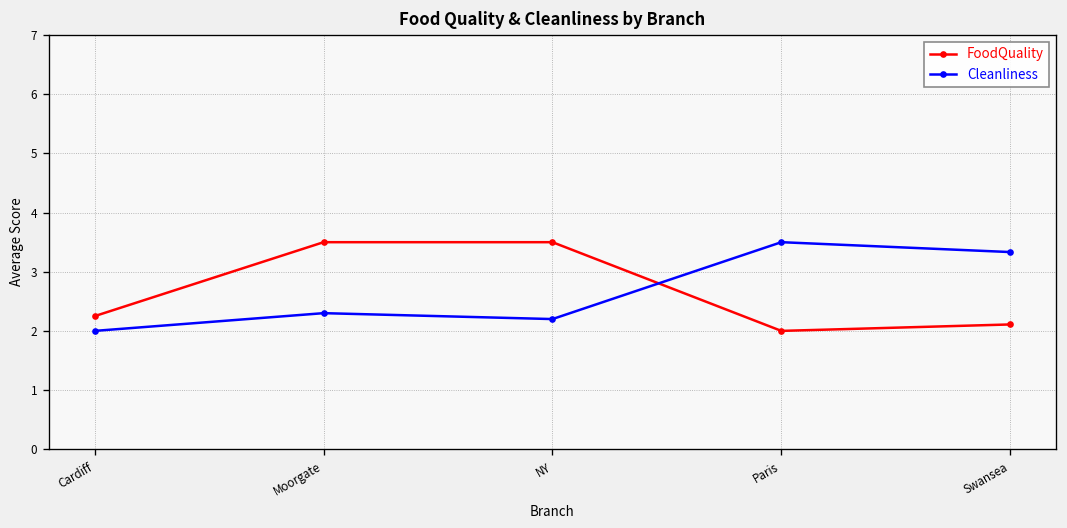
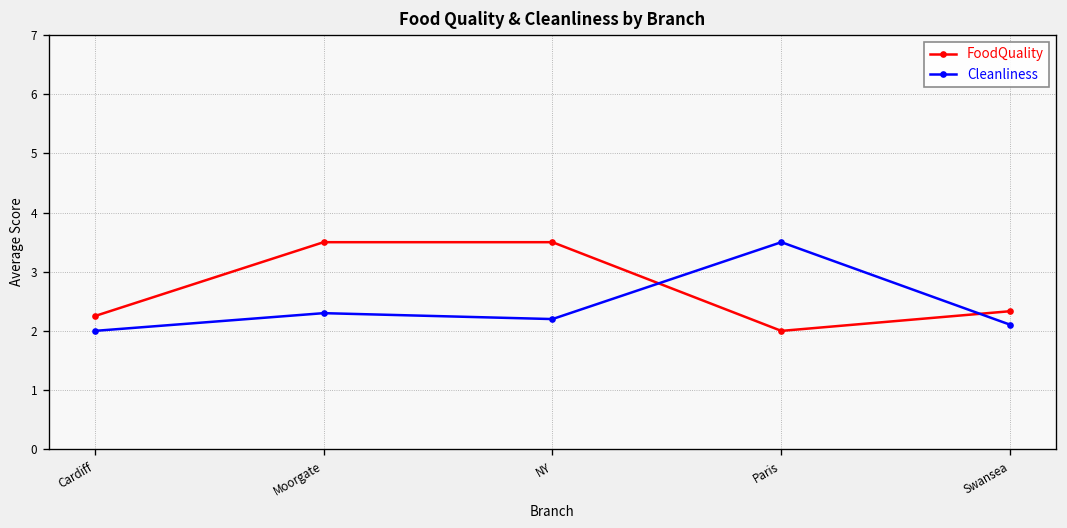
FoodQuality, Swansea: 2.1 -> 2.3
Cleanliness, Swansea: 3.3 -> 2.1
